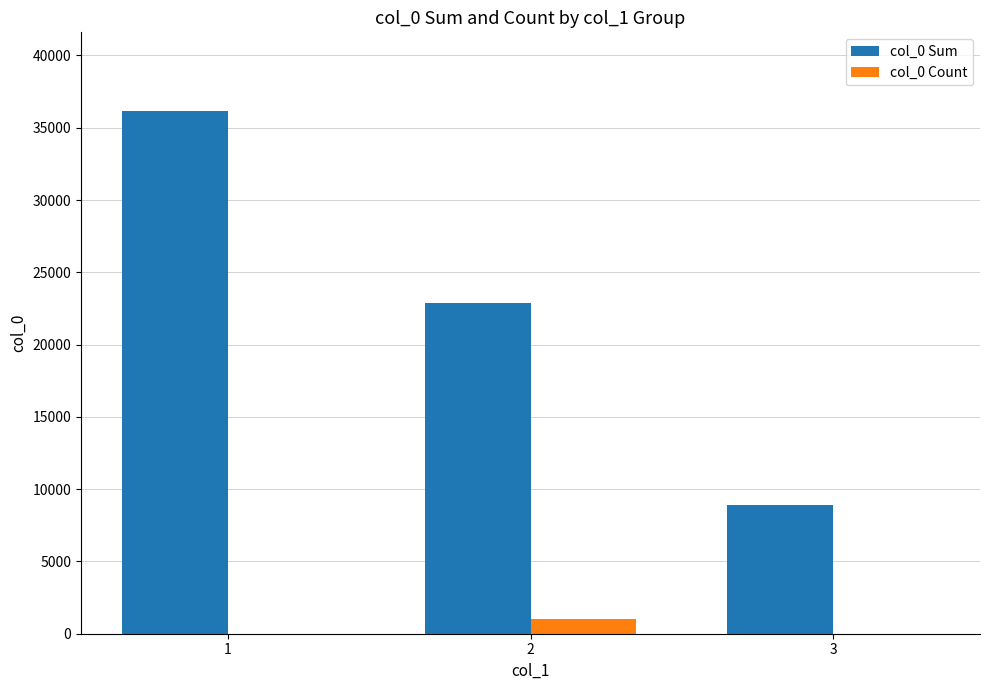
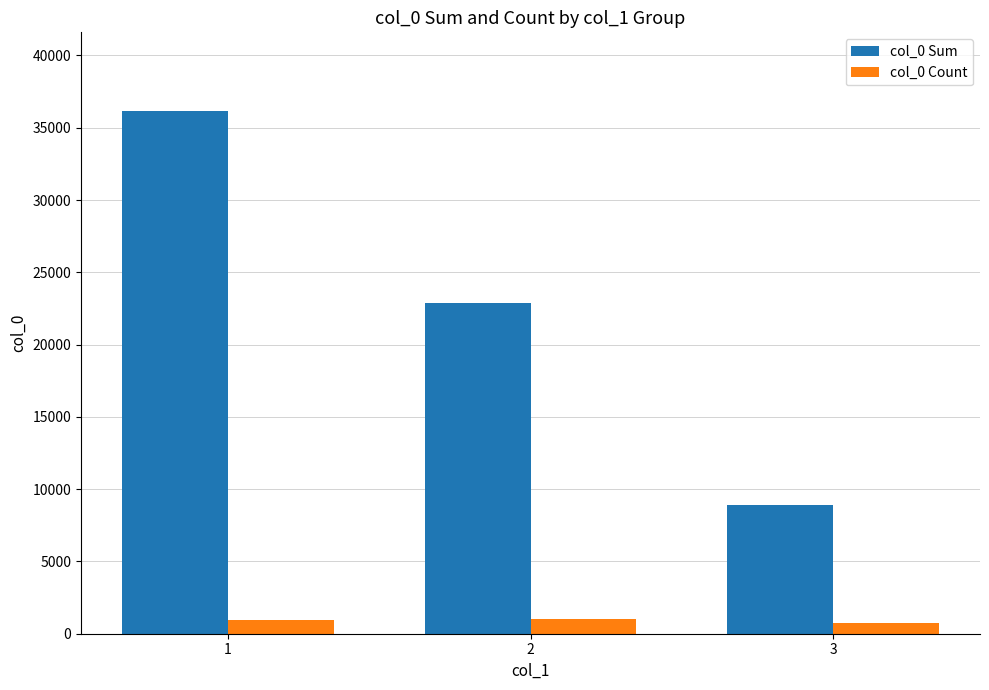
col_0 Count, 1: 0 -> 900
col_0 Count, 3: 0 -> 700
